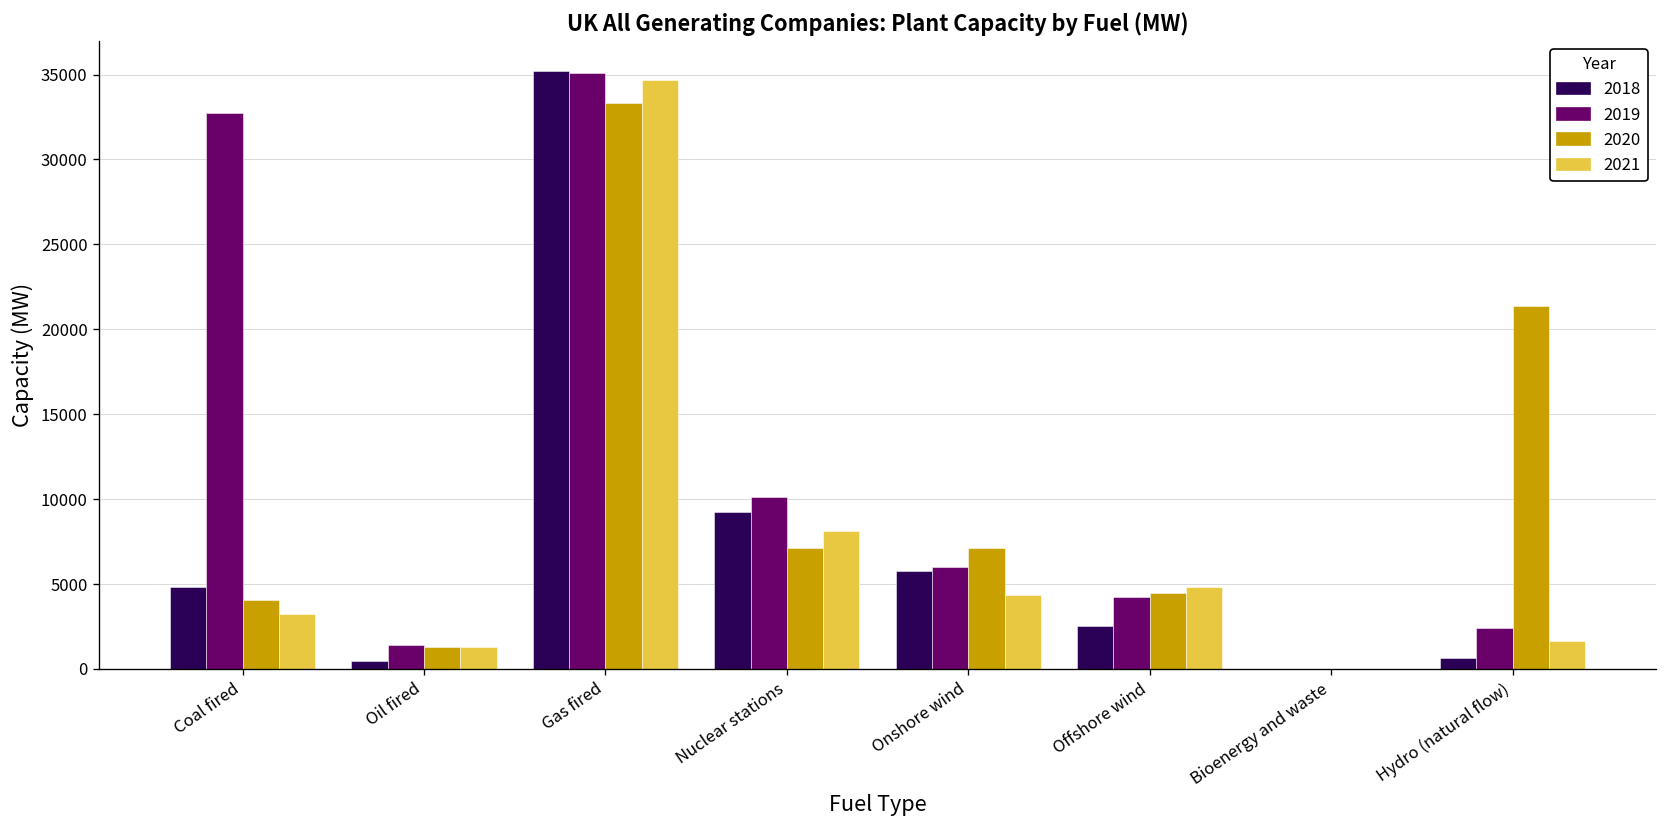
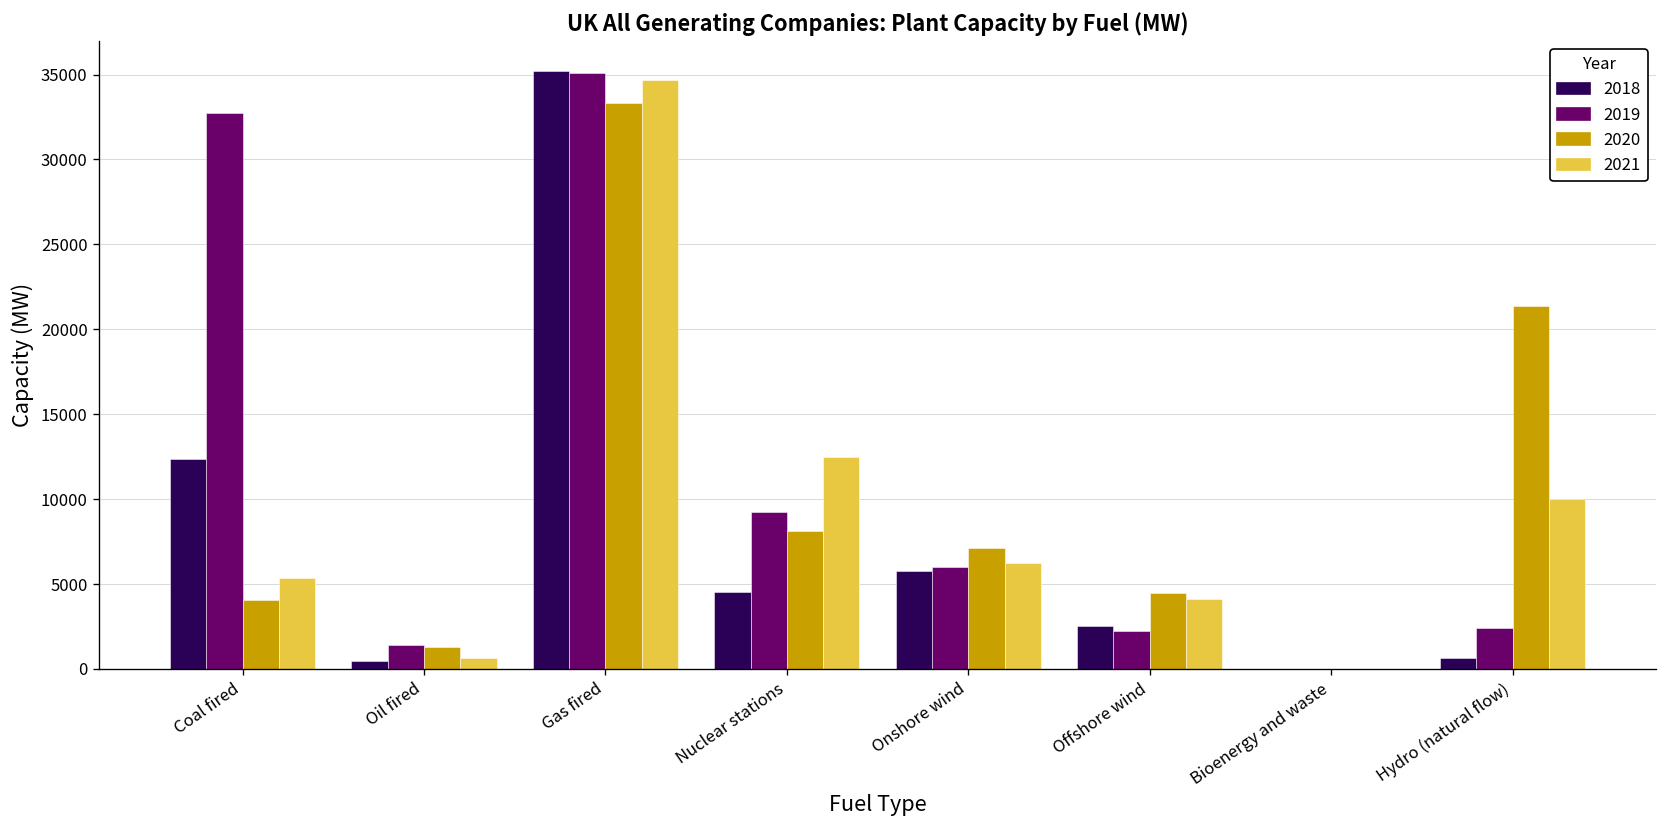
2018, Coal fired: 4800 -> 12300
2021, Coal fired: 3200 -> 5400
2021, Oil fired: 1300 -> 600
2018, Nuclear stations: 9300 -> 4500
2019, Nuclear stations: 10100 -> 9300
2020, Nuclear stations: 7100 -> 8100
2021, Nuclear stations: 8100 -> 12500
2021, Onshore wind: 4300 -> 6200
2019, Offshore wind: 4300 -> 2200
2021, Offshore wind: 4800 -> 4100
2021, Hydro (natural flow): 1600 -> 10000
